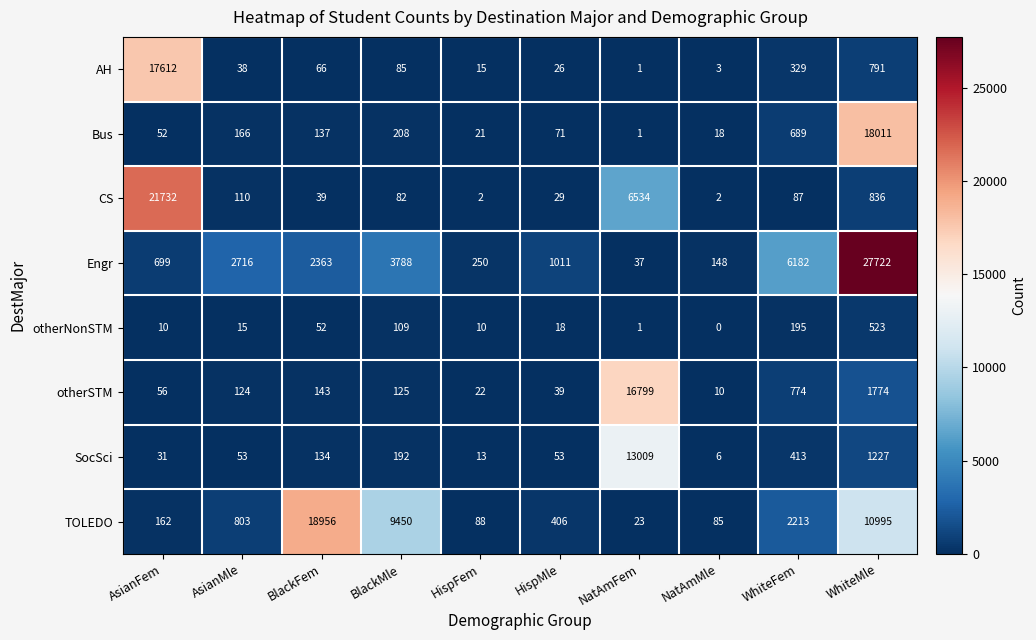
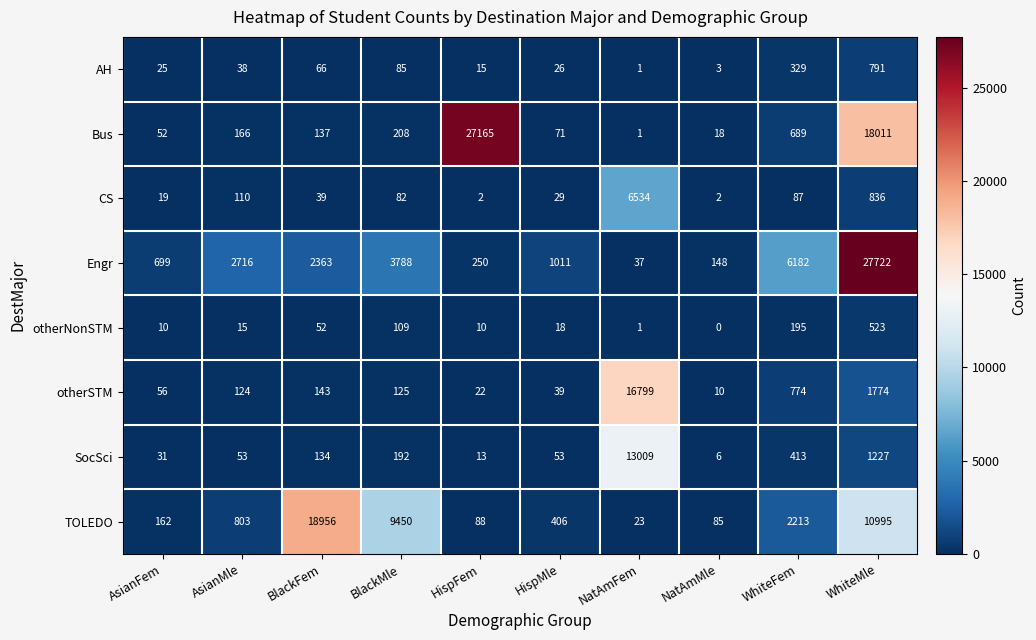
AH, AsianFem: 17612 -> 25
Bus, HispFem: 21 -> 27165
CS, AsianFem: 21732 -> 19
